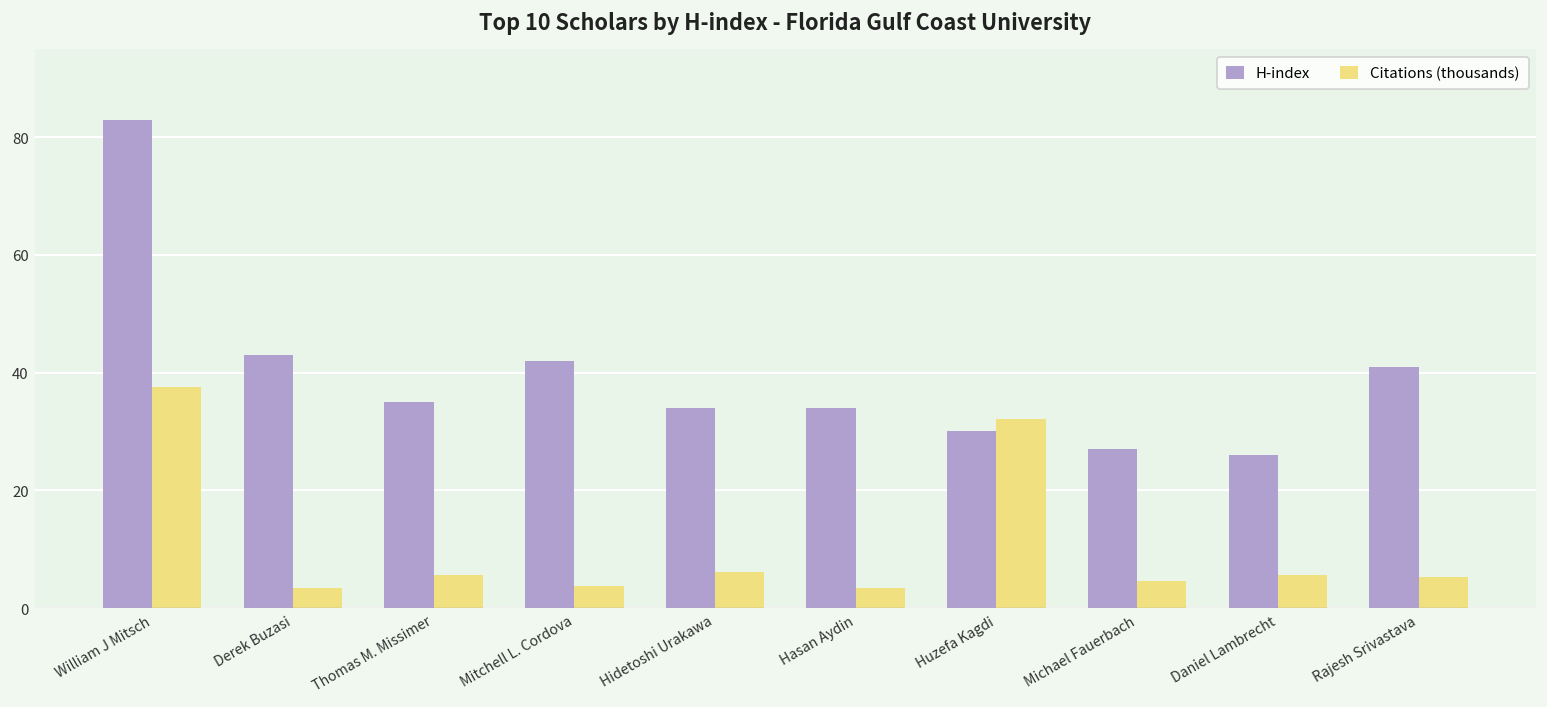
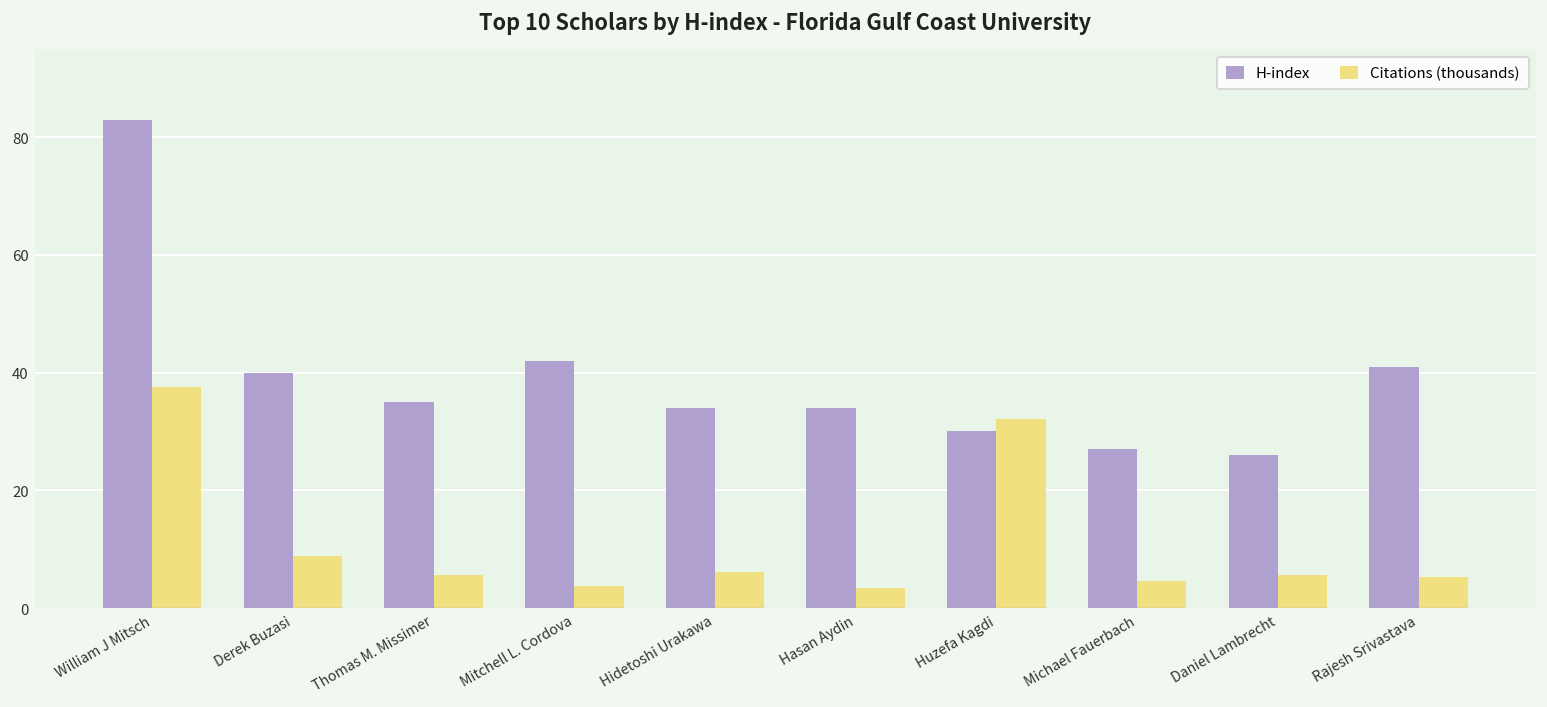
H-index, Derek Buzasi: 43 -> 40
Citations (thousands), Derek Buzasi: 3 -> 9
